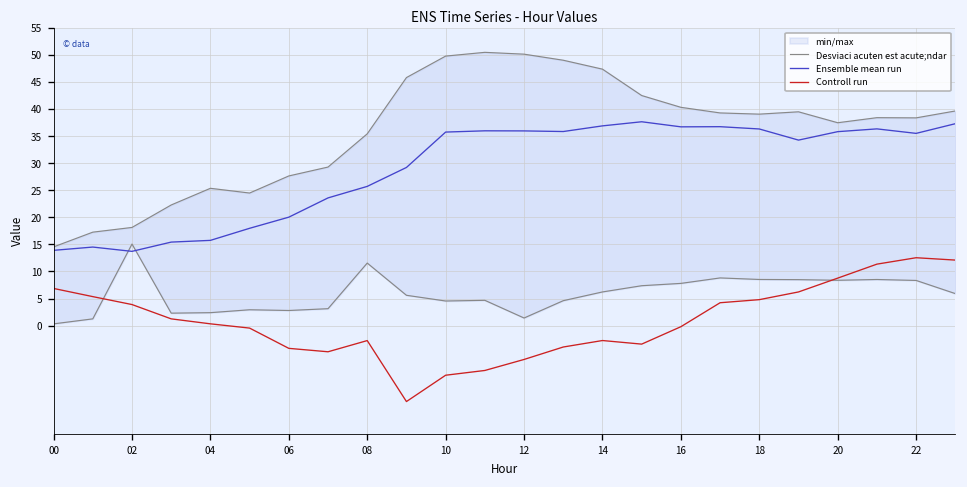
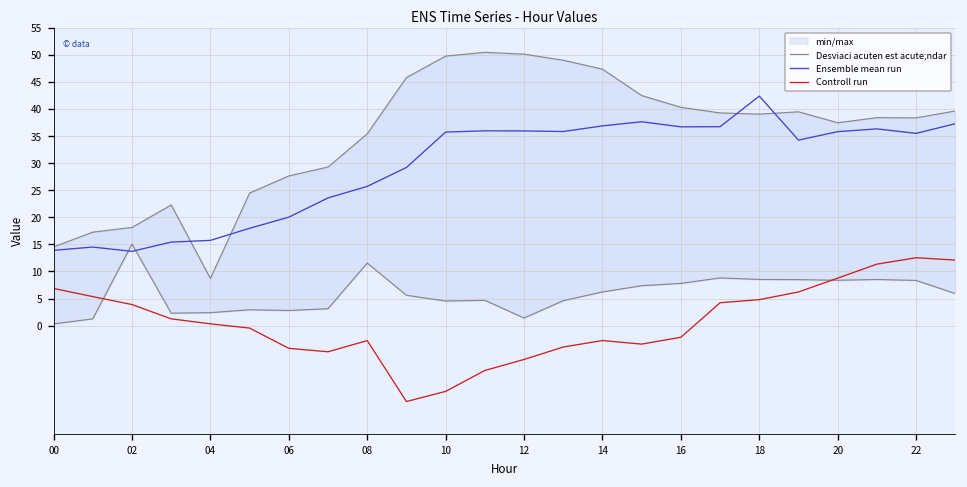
min/max, 04: 25 -> 9
Controll run, 10: -9 -> -12
Controll run, 16: 0 -> -2
Ensemble mean run, 18: 36 -> 42
